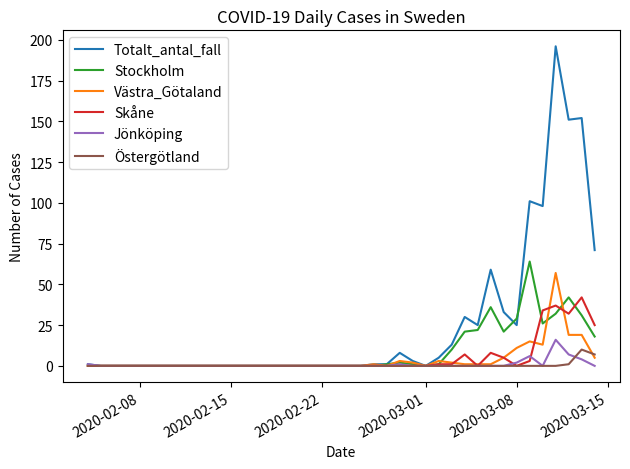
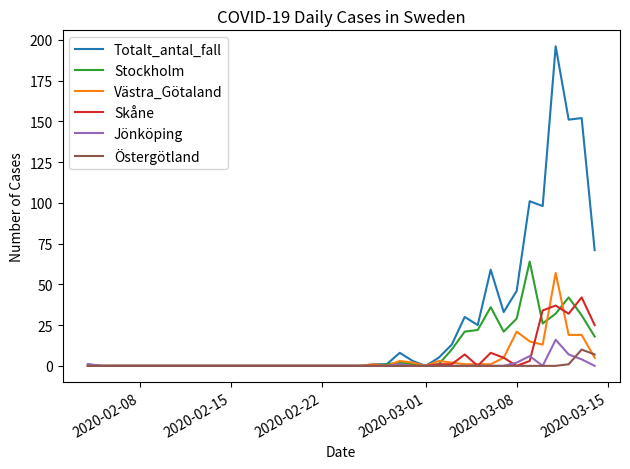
Totalt_antal_fall, 2020-03-08: 25 -> 46
Västra_Götaland, 2020-03-08: 11 -> 21
